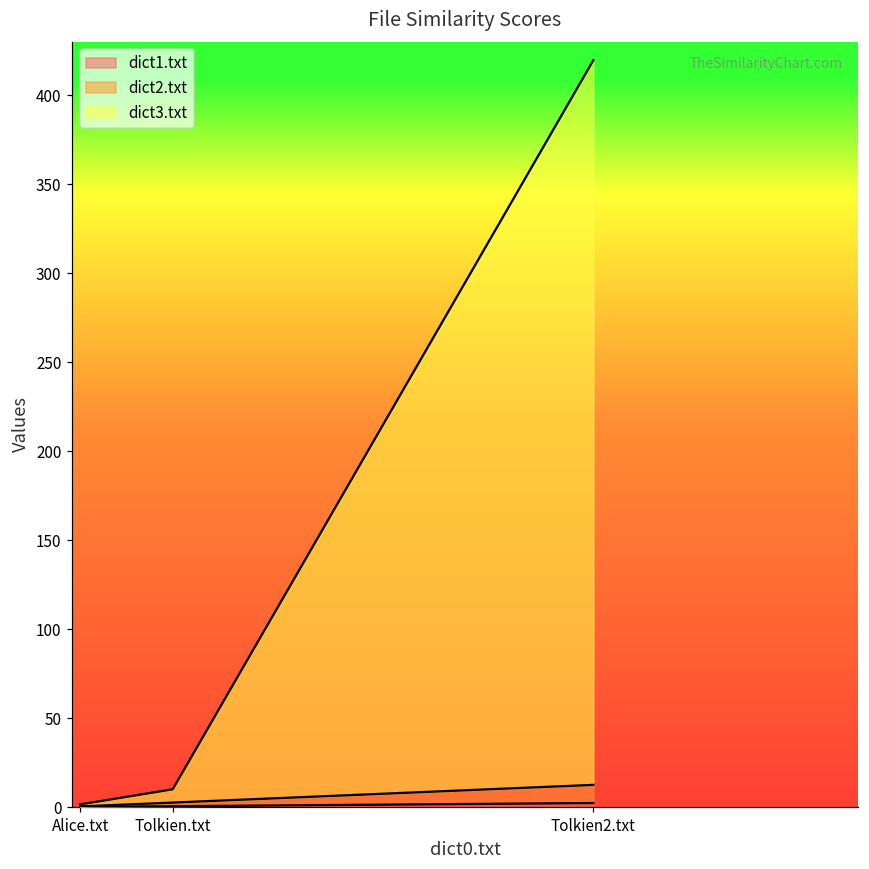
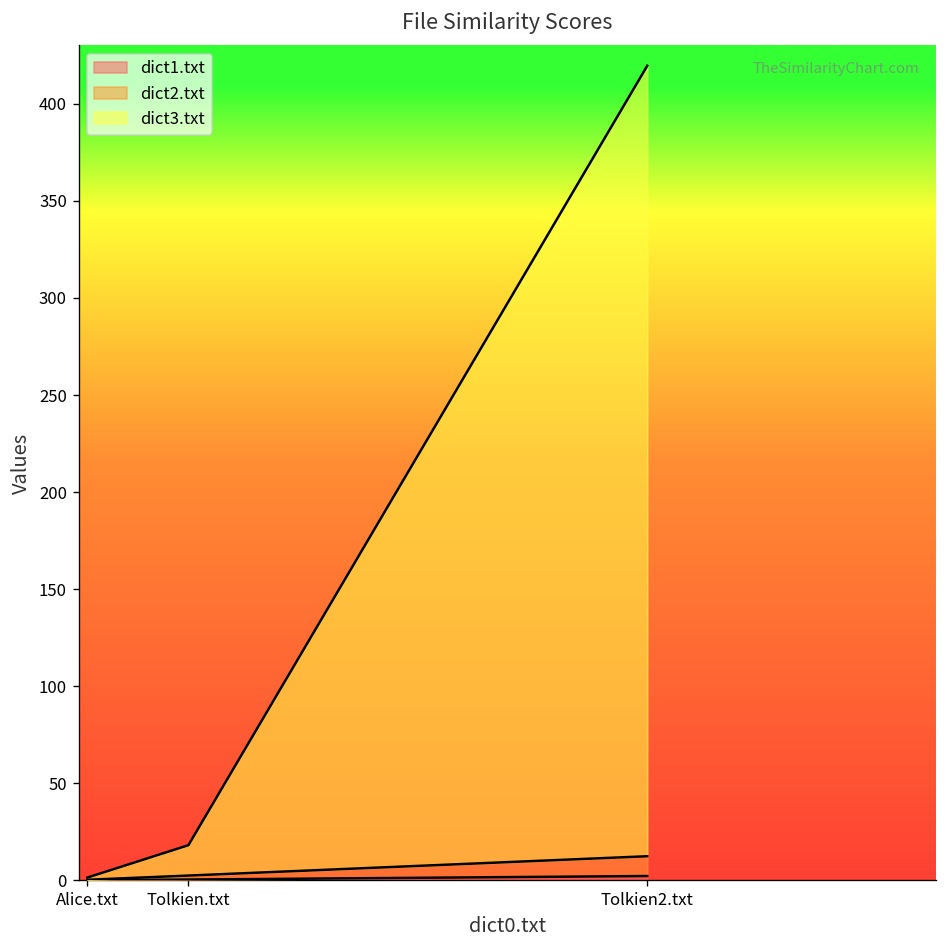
dict3.txt, Tolkien.txt: 10 -> 18
